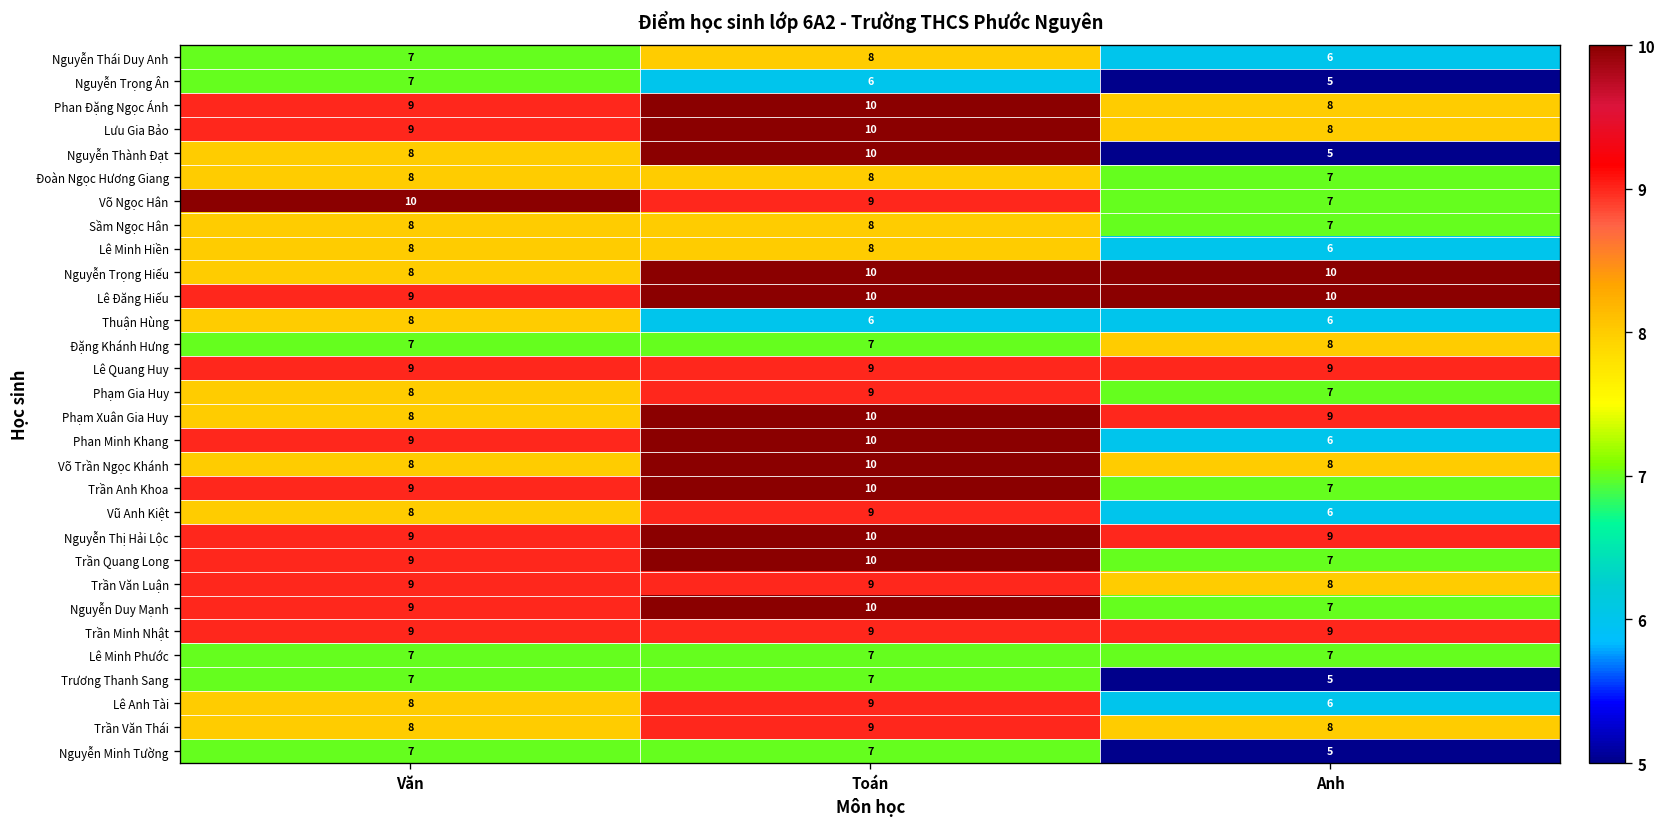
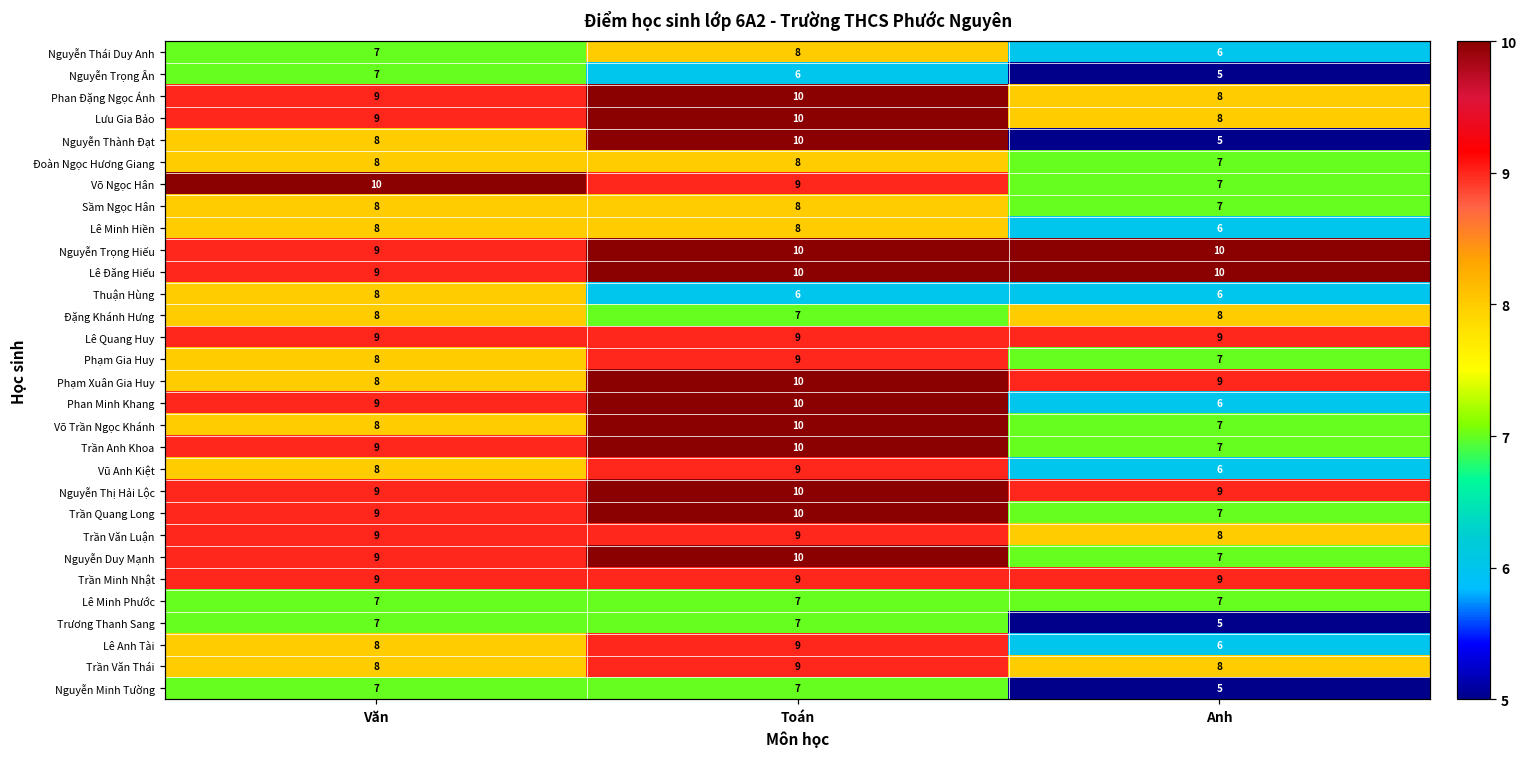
Nguyễn Trọng Hiếu, Văn: 8 -> 9
Đặng Khánh Hưng, Văn: 7 -> 8
Võ Trần Ngọc Khánh, Anh: 8 -> 7
